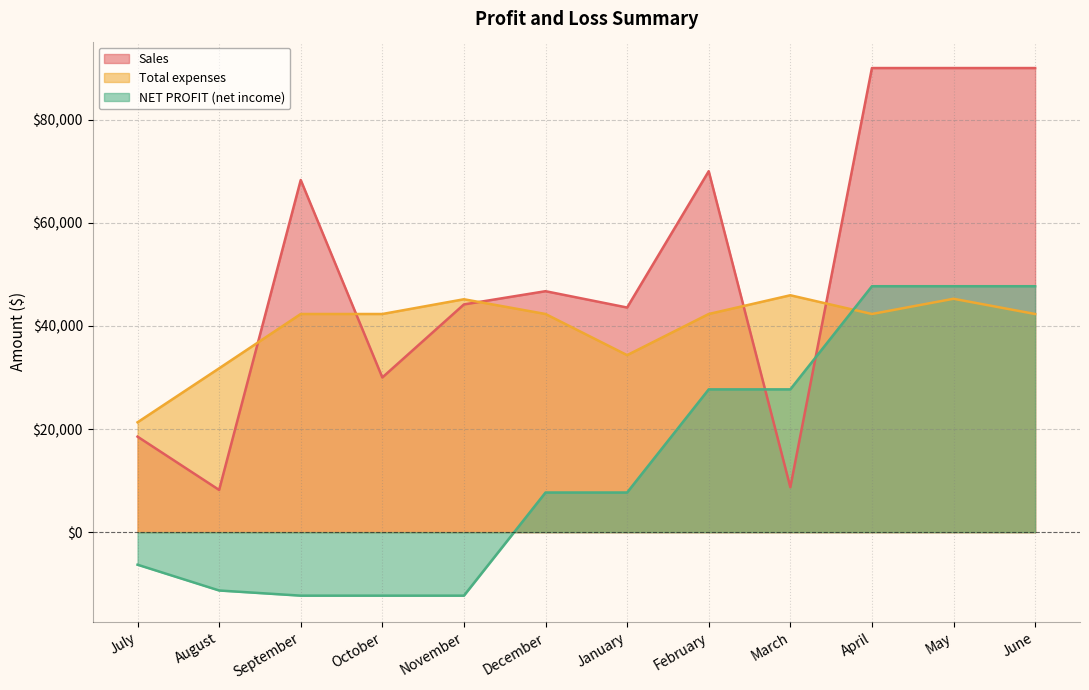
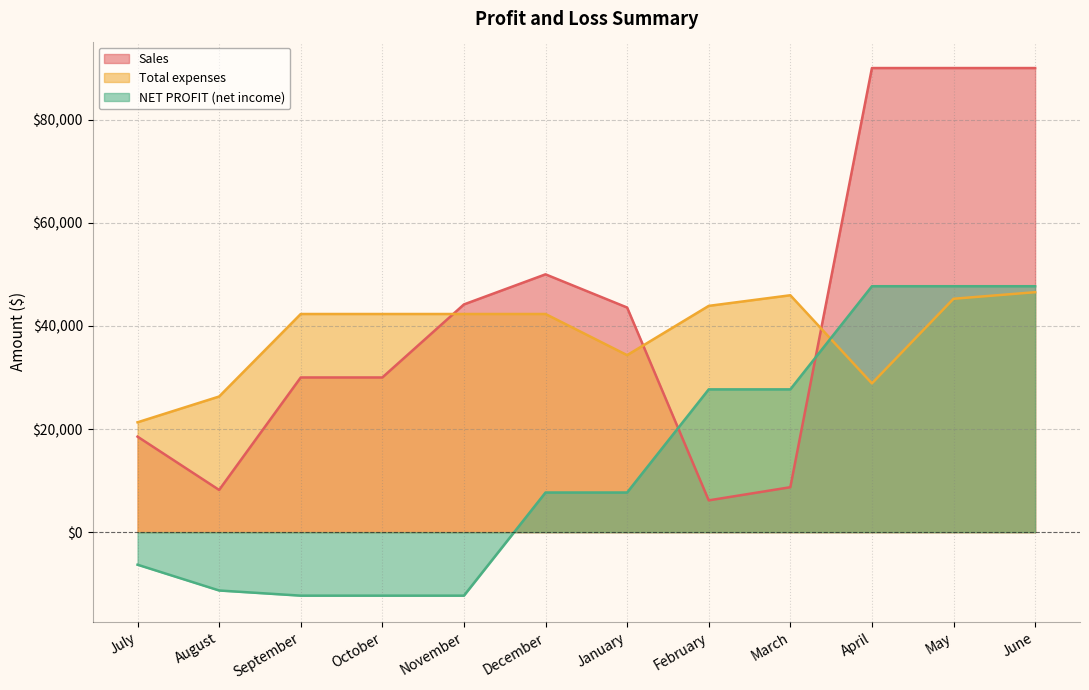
Total expenses, August: $32,000 -> $26,000
Sales, September: $68,000 -> $30,000
Total expenses, November: $45,000 -> $42,000
Sales, December: $47,000 -> $50,000
Sales, February: $70,000 -> $6,000
Total expenses, February: $42,000 -> $44,000
Total expenses, April: $42,000 -> $29,000
Total expenses, June: $42,000 -> $47,000
